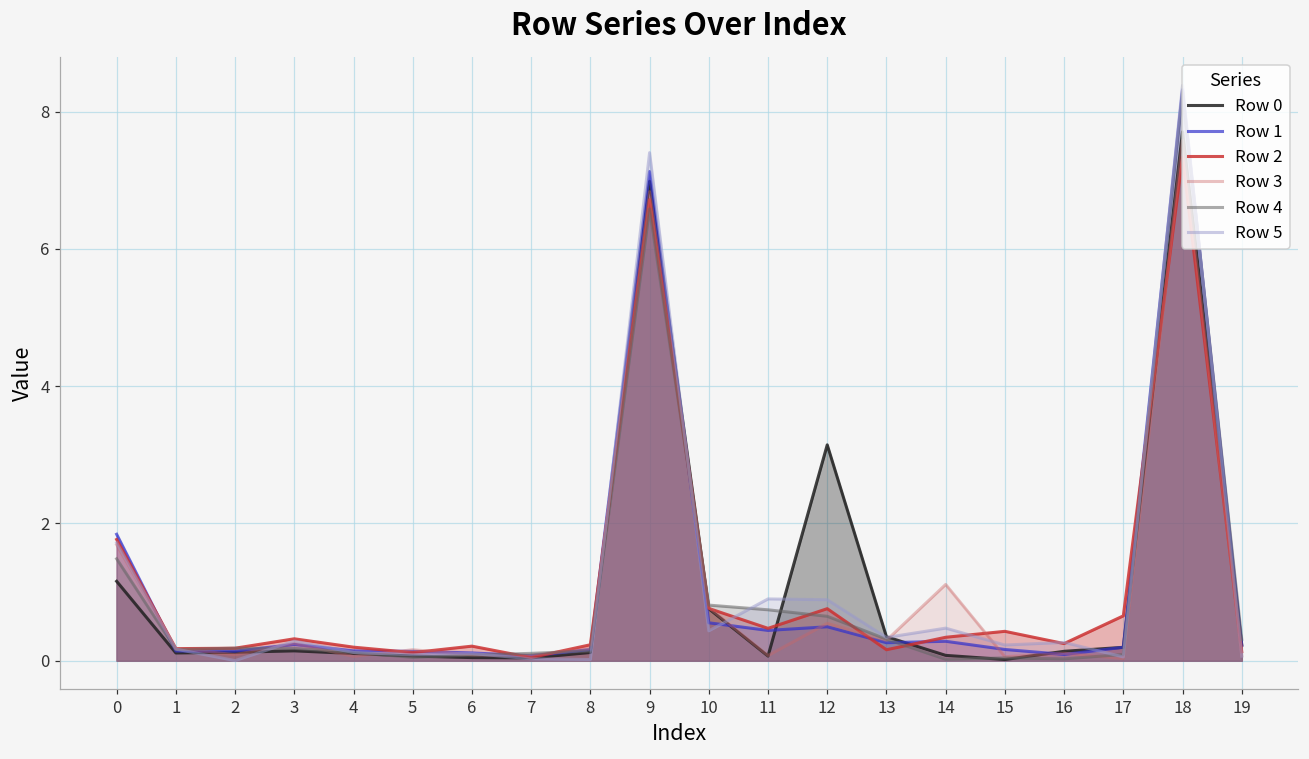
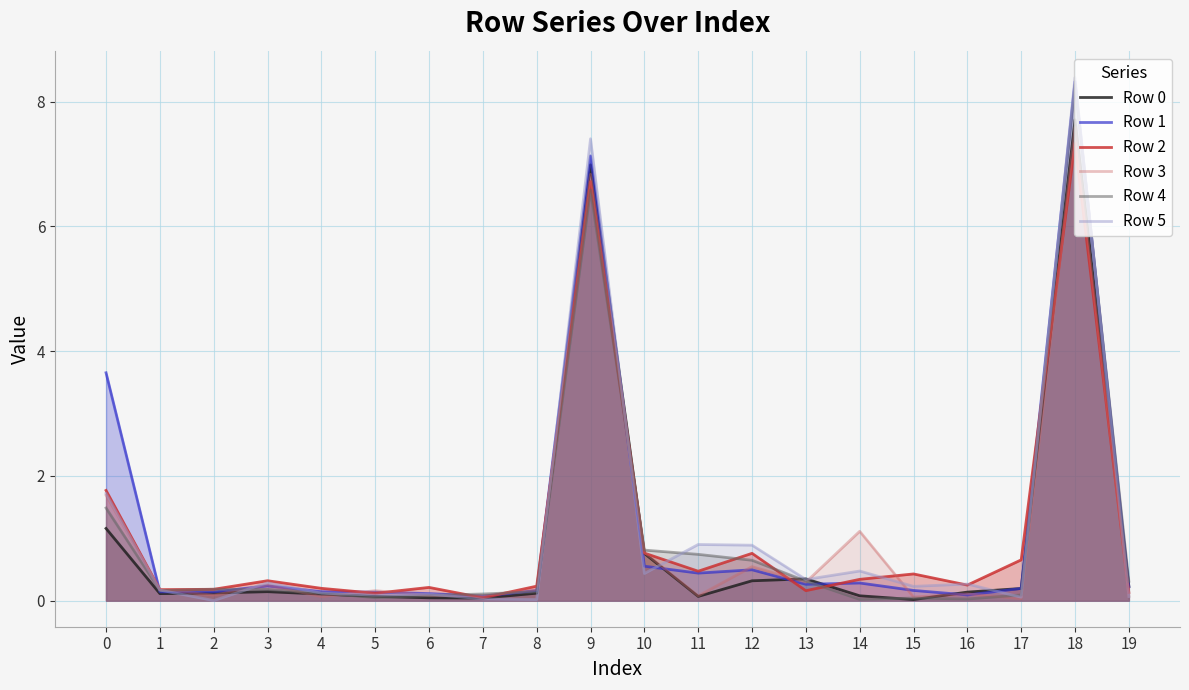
Row 1, 0: 1.8 -> 3.7
Row 0, 12: 3.1 -> 0.3
